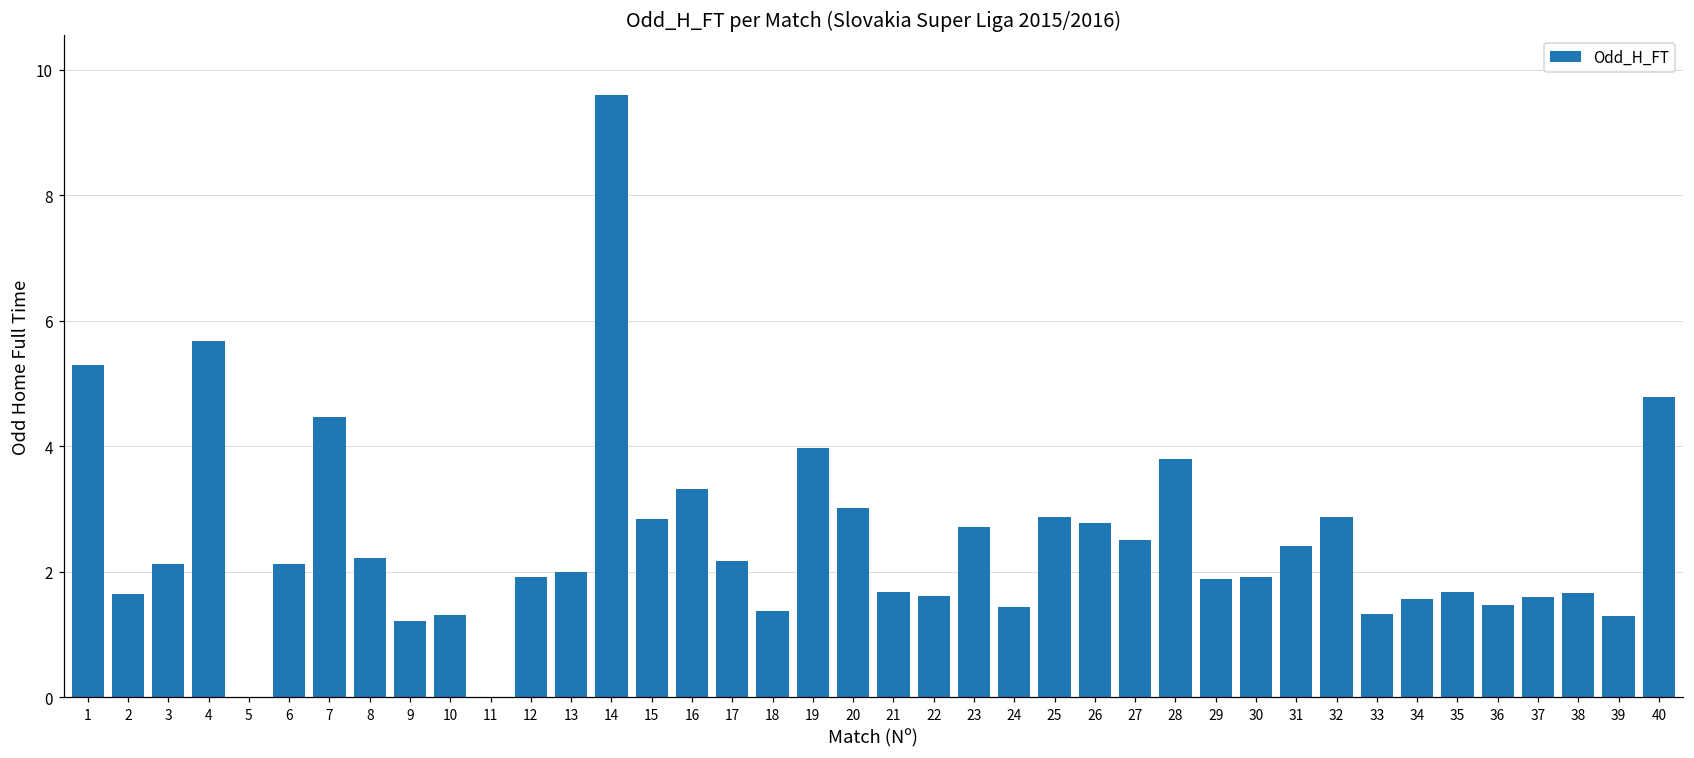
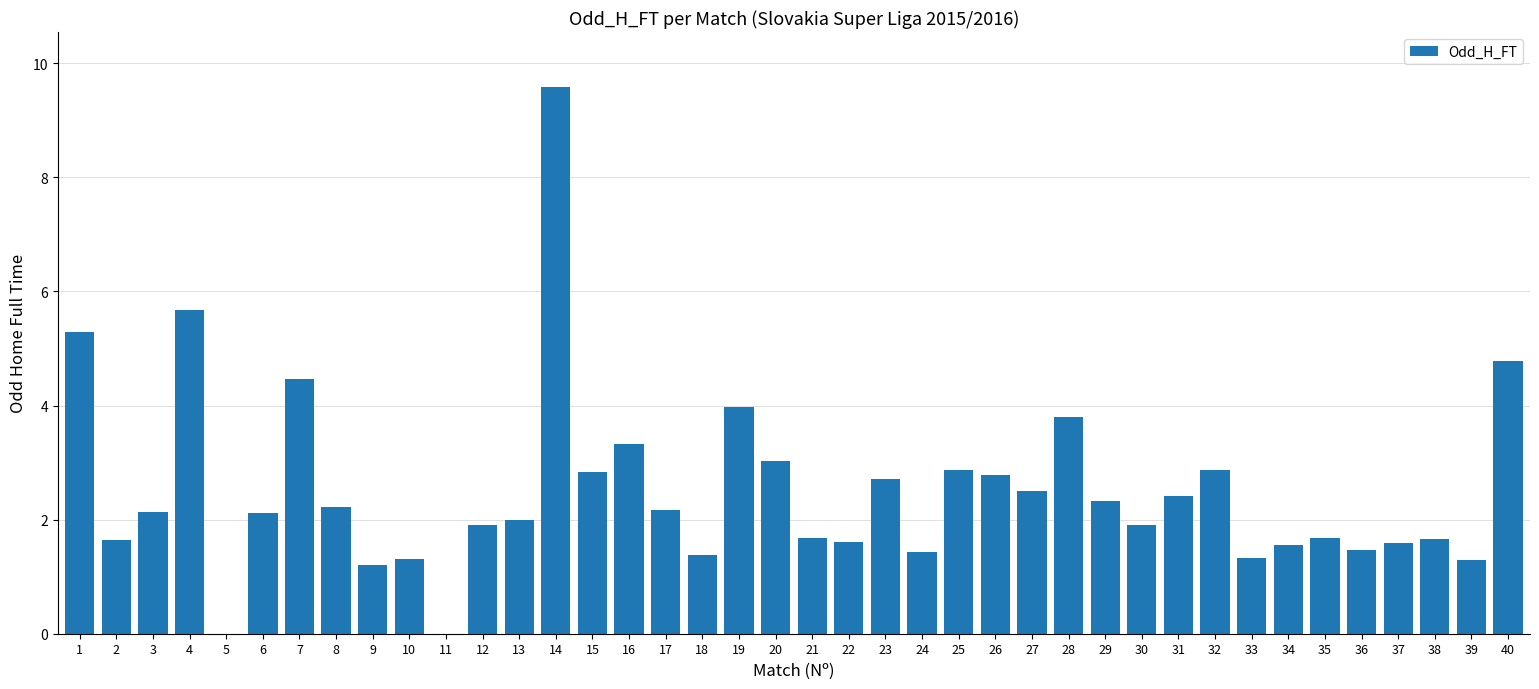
29: 1.9 -> 2.3
